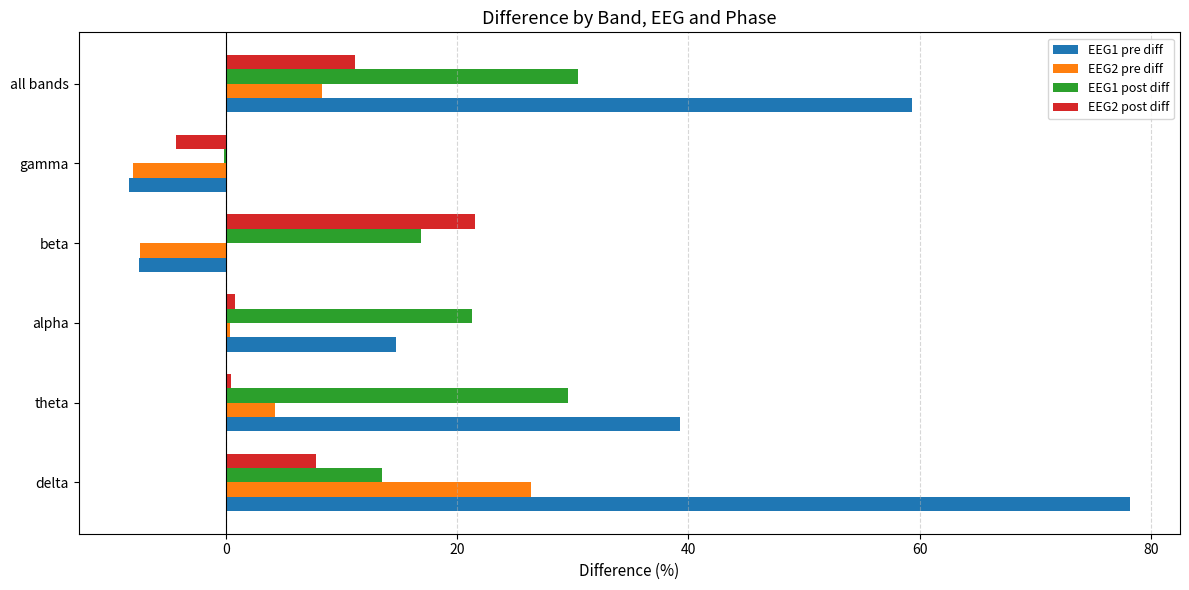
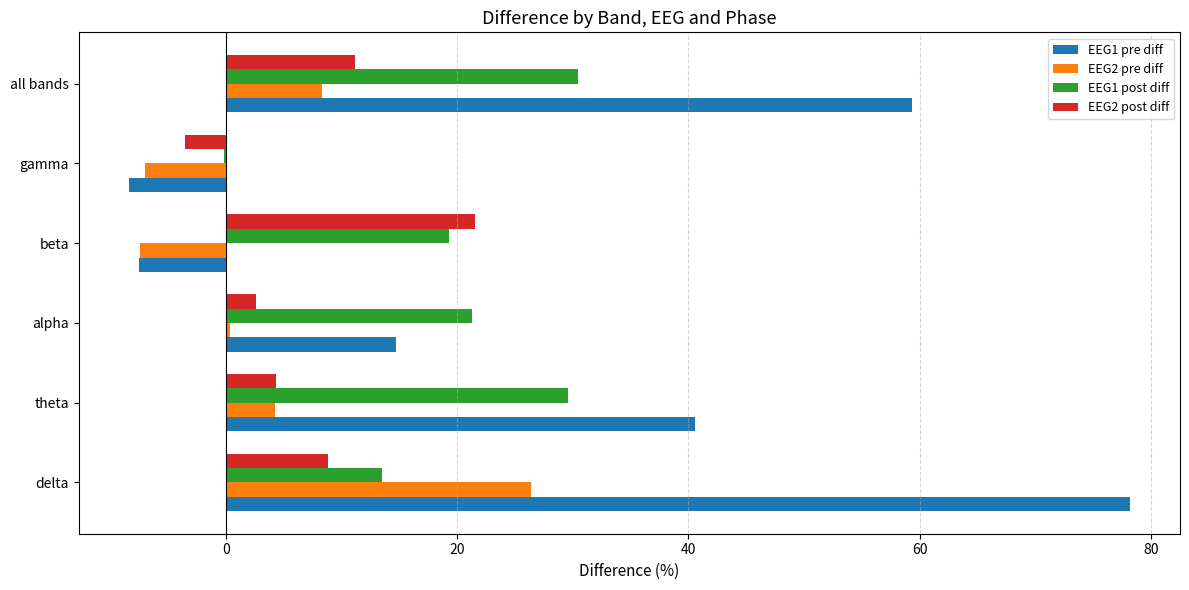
EEG2 post diff, gamma: -4.3 -> -3.6
EEG2 pre diff, gamma: -8.0 -> -7.0
EEG1 post diff, beta: 16.9 -> 19.3
EEG2 post diff, alpha: 0.8 -> 2.6
EEG2 post diff, theta: 0.4 -> 4.3
EEG1 pre diff, theta: 39.3 -> 40.6
EEG2 post diff, delta: 7.8 -> 8.9
